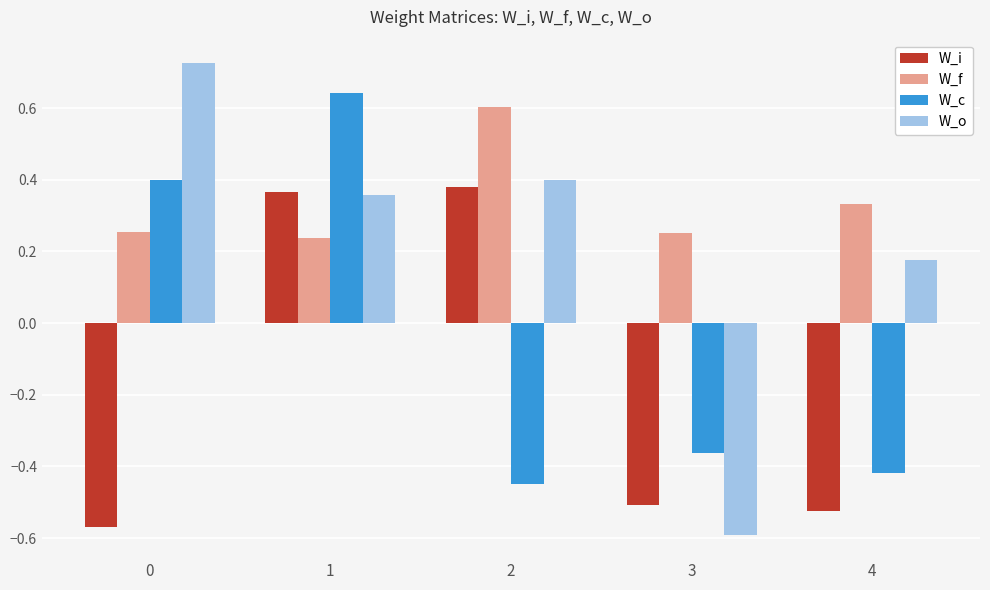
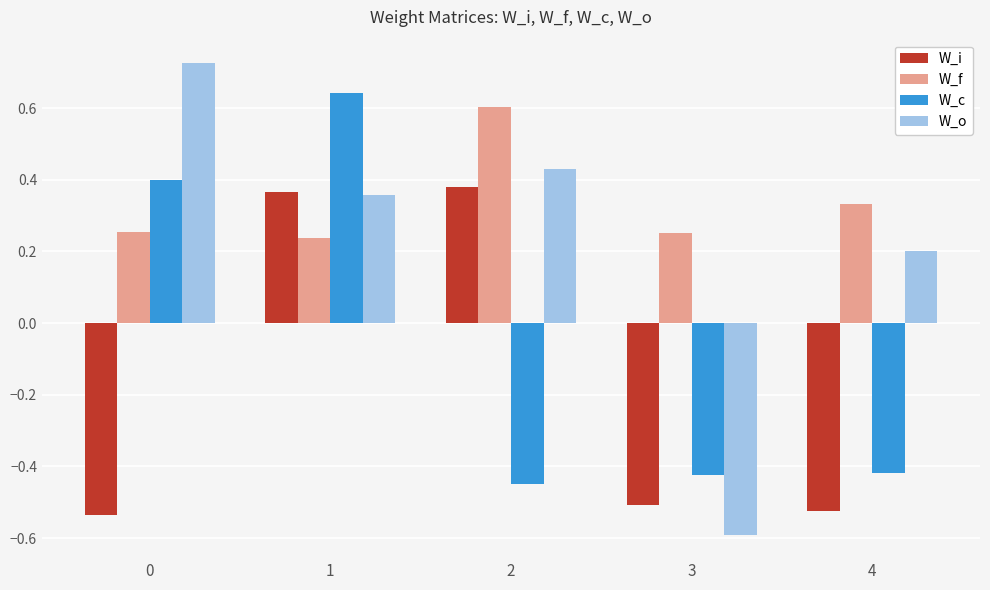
W_i, 0: -0.57 -> -0.54
W_o, 2: 0.40 -> 0.43
W_c, 3: -0.36 -> -0.42
W_o, 4: 0.18 -> 0.20
